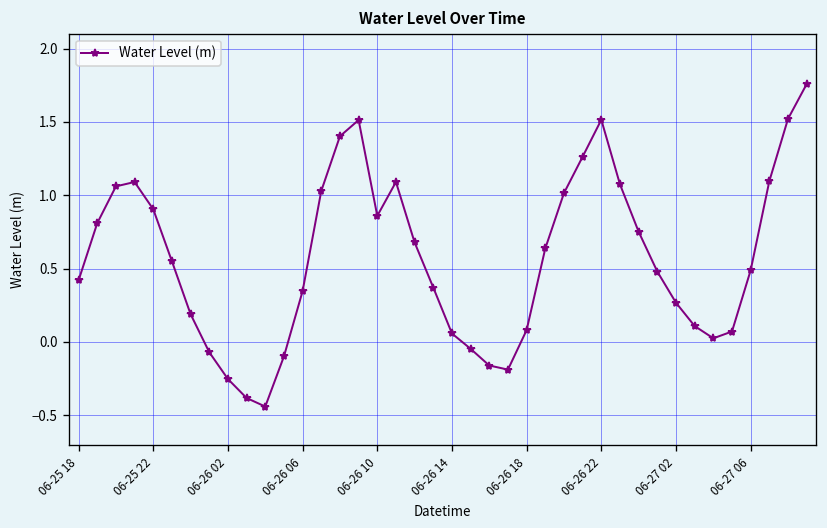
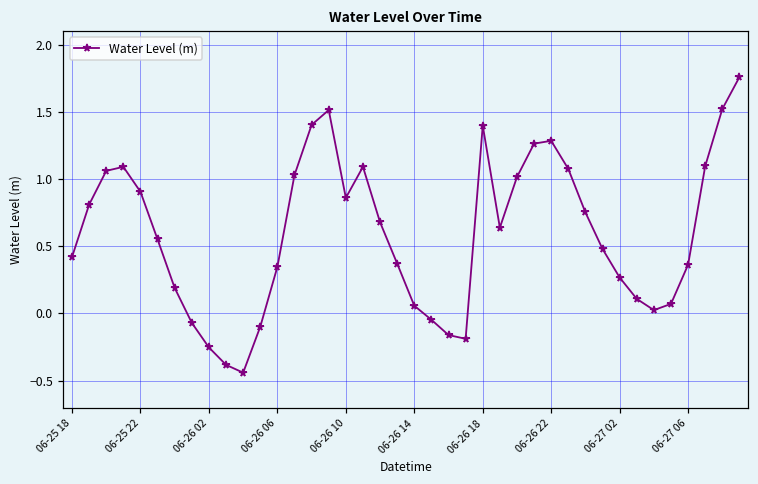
06-26 18: 0.08 -> 1.40
06-26 22: 1.52 -> 1.28
06-27 06: 0.49 -> 0.36
